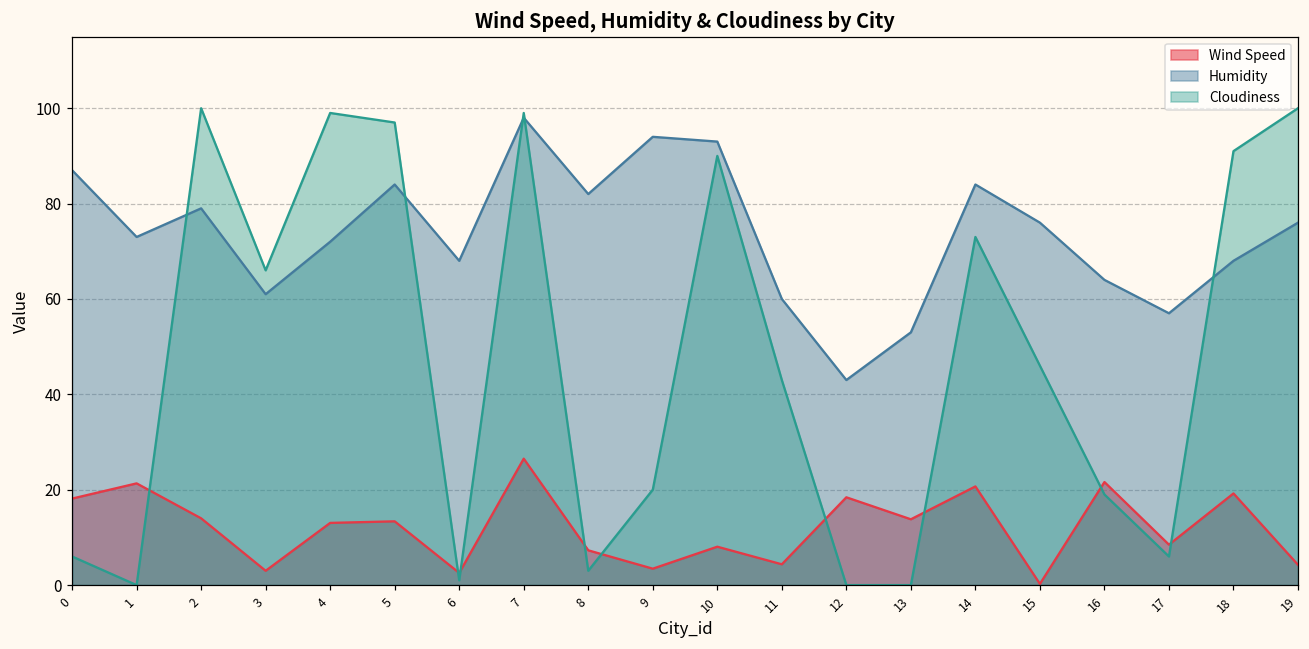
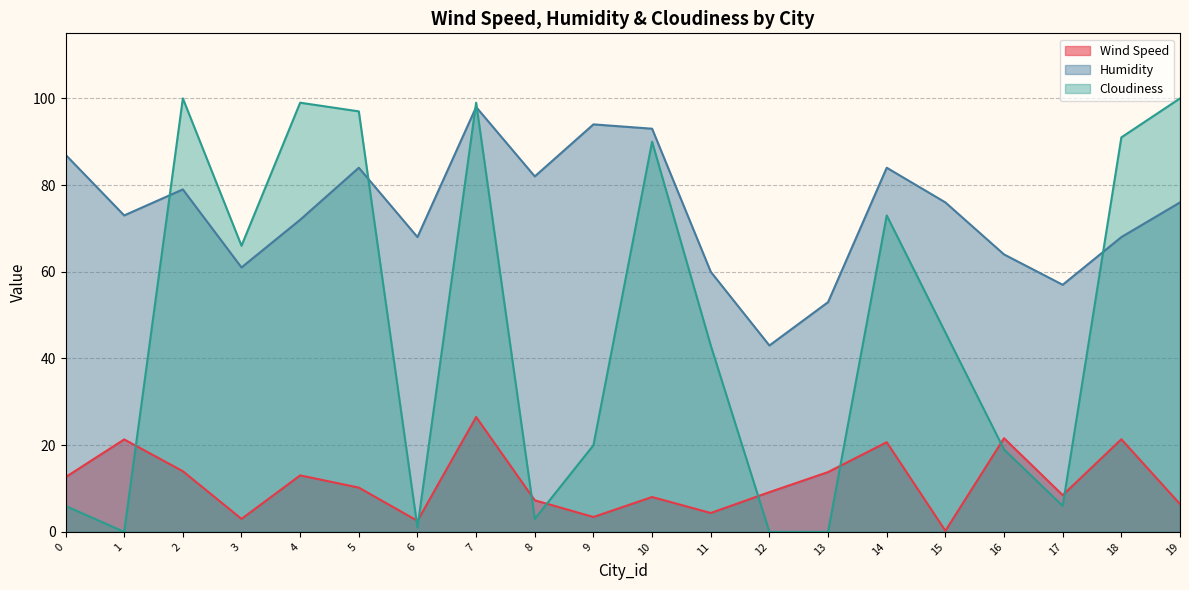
Wind Speed, 0: 18 -> 13
Wind Speed, 5: 13 -> 10
Wind Speed, 12: 18 -> 9
Wind Speed, 18: 19 -> 21
Wind Speed, 19: 4 -> 6
